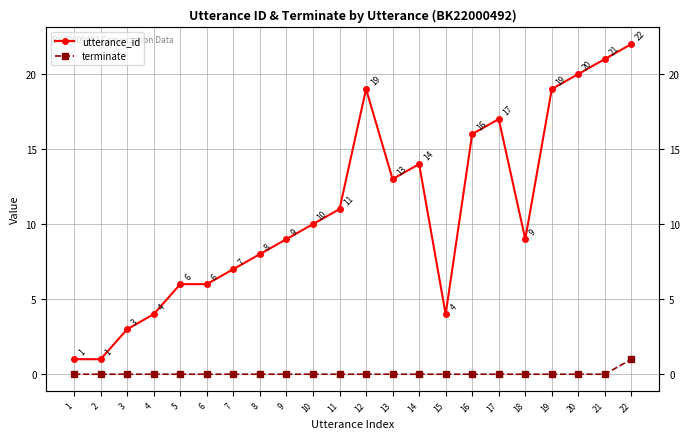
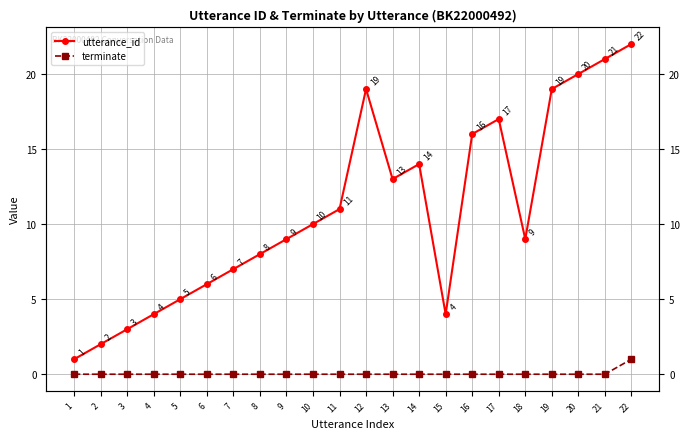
utterance_id, 2: 1 -> 2
utterance_id, 5: 6 -> 5
